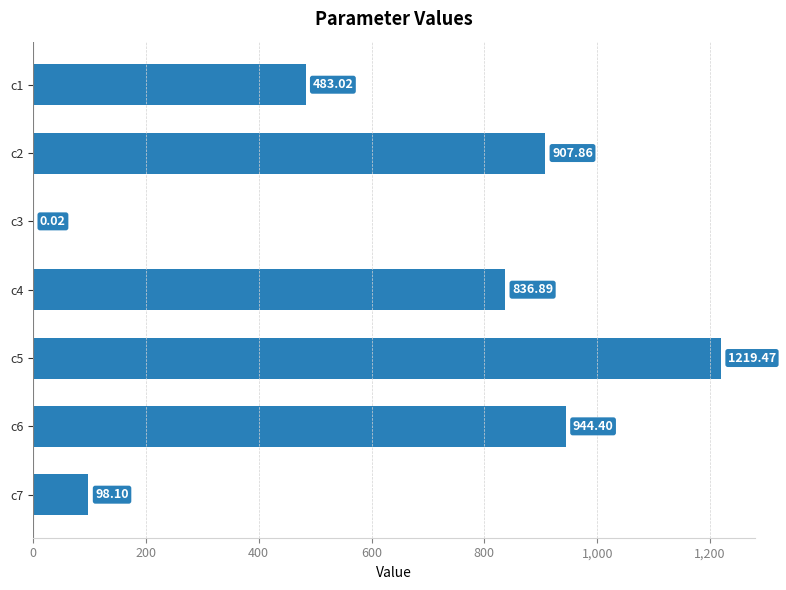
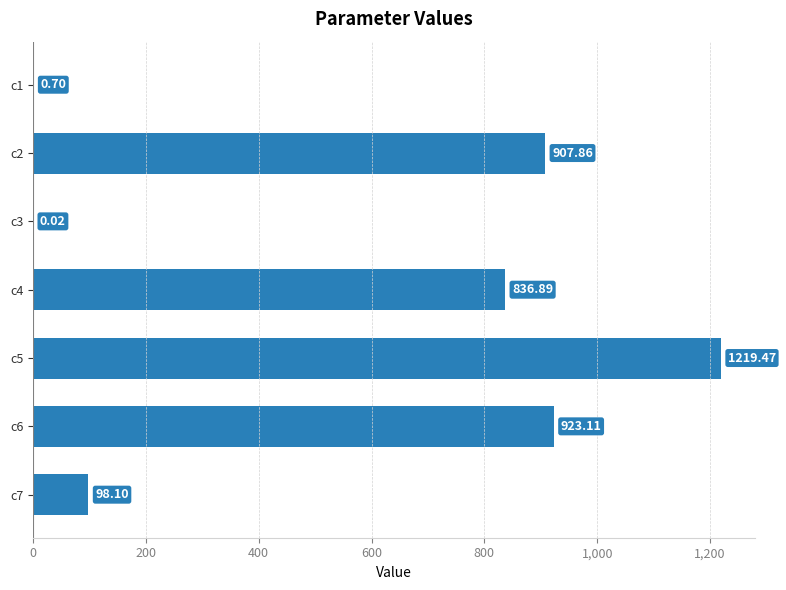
c1: 483.02 -> 0.70
c6: 944.40 -> 923.11
